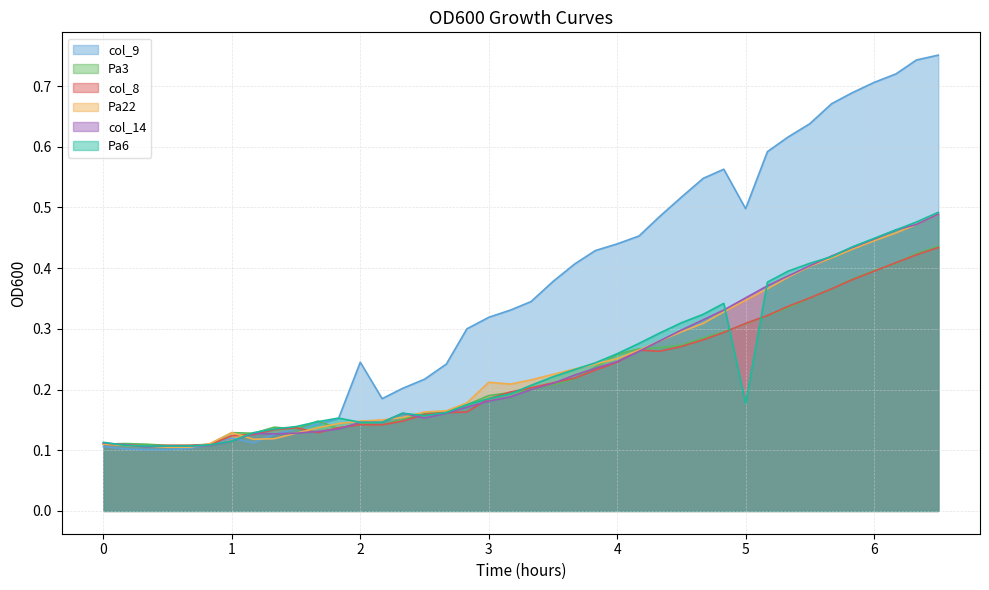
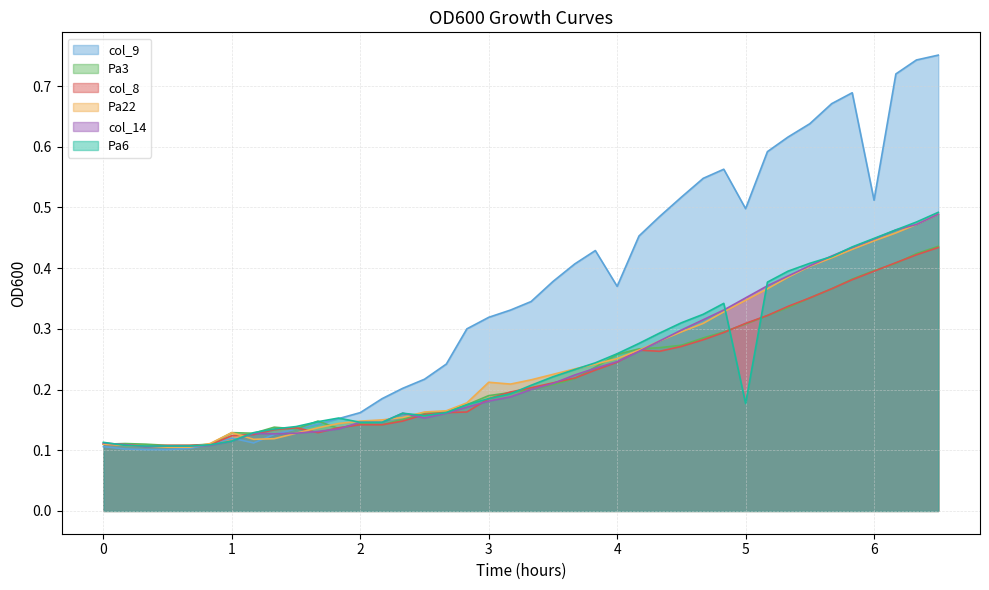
col_9, 2: 0.25 -> 0.16
col_9, 4: 0.44 -> 0.37
col_9, 6: 0.71 -> 0.51
